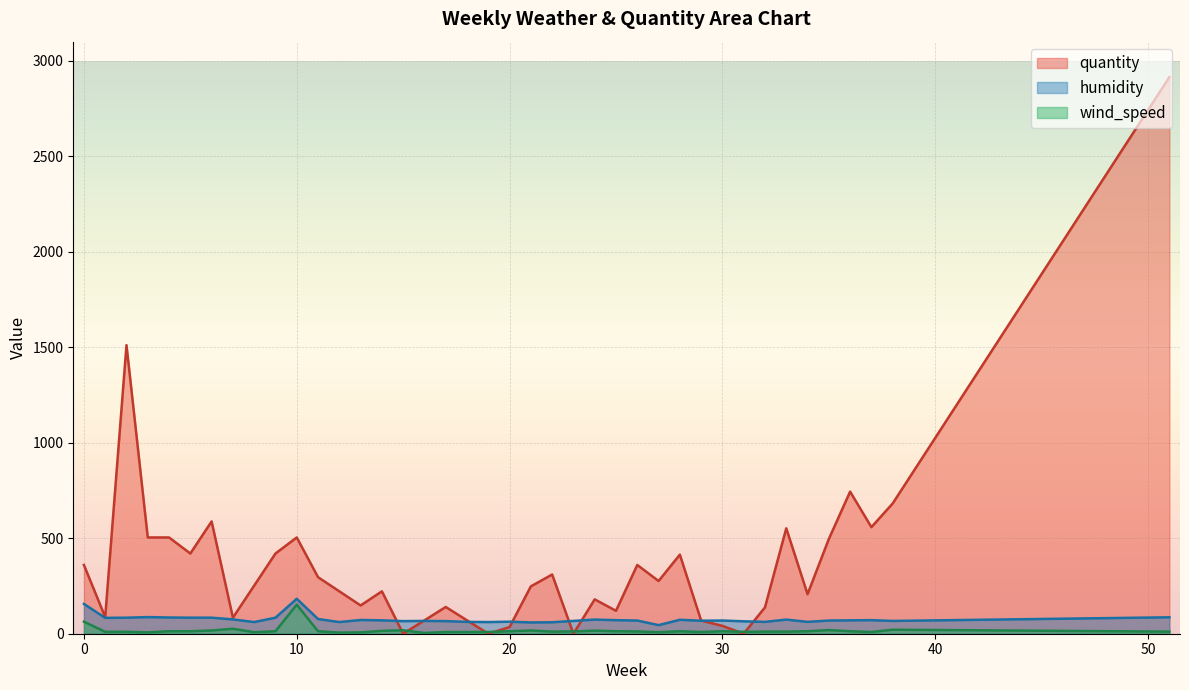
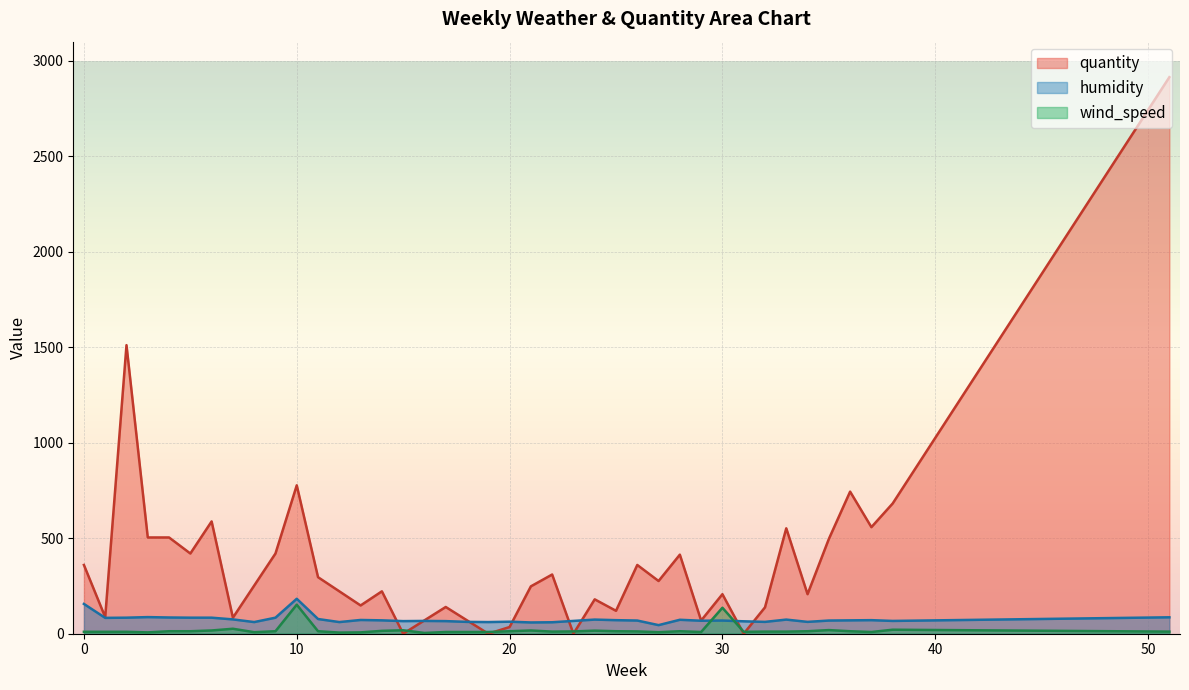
wind_speed, 0: 60 -> 10
quantity, 10: 500 -> 780
quantity, 30: 40 -> 210
wind_speed, 30: 10 -> 140
